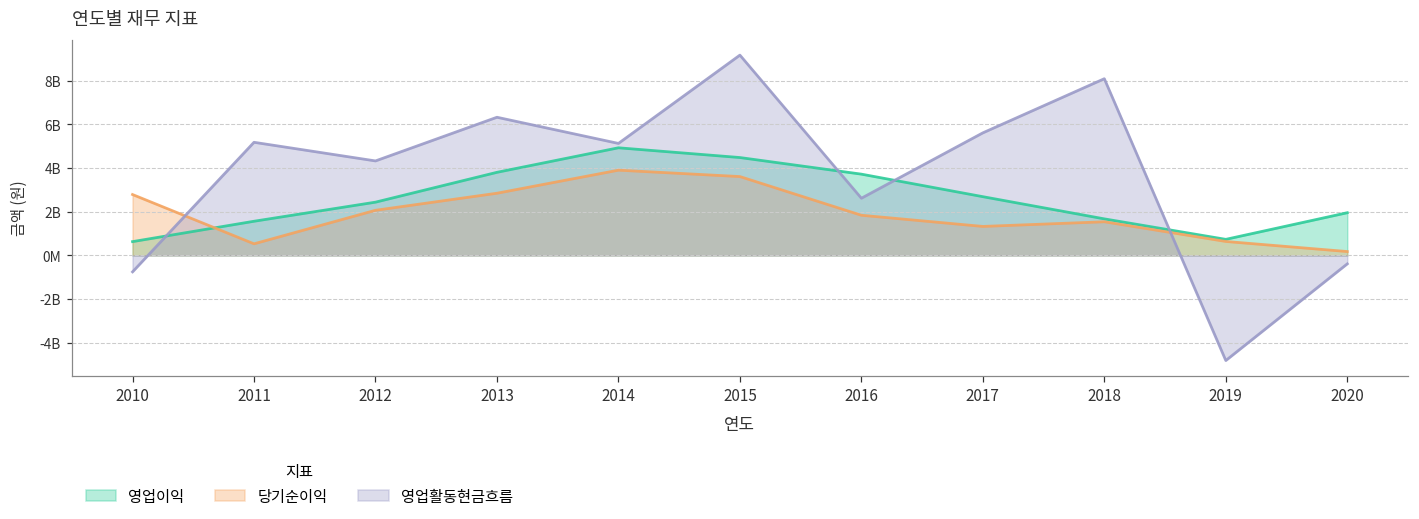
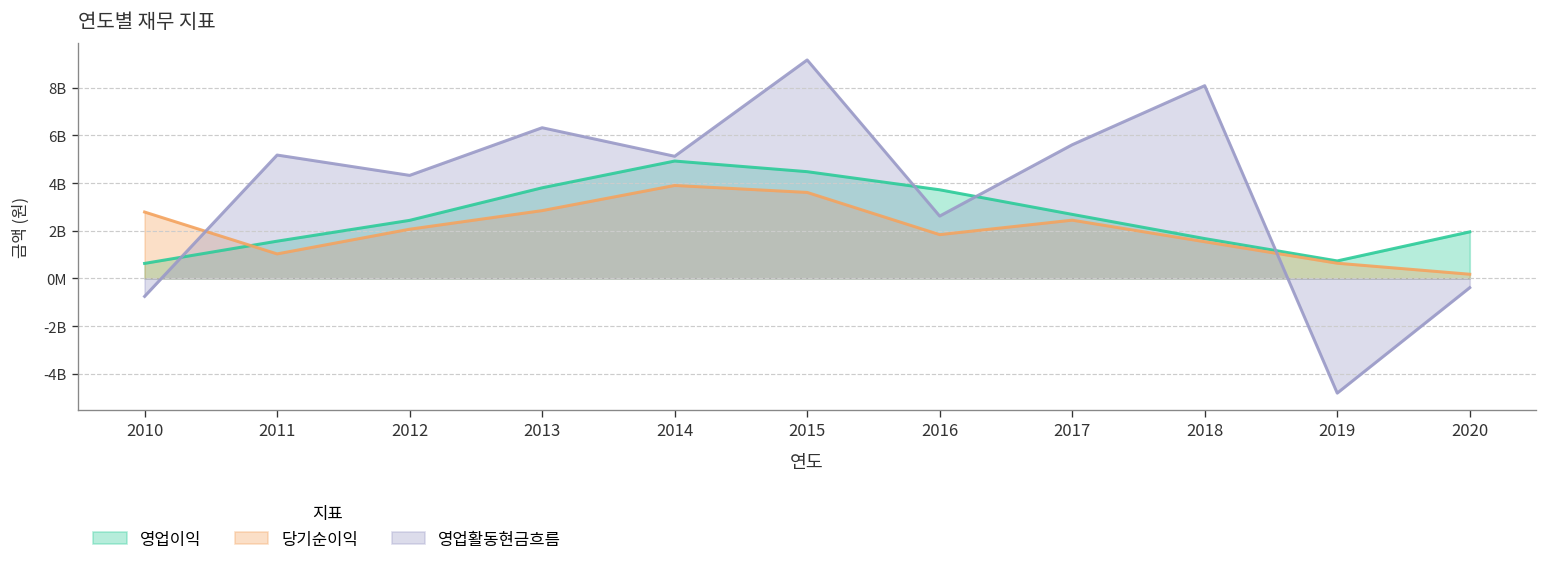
당기순이익, 2011: 500000000 -> 1000000000
당기순이익, 2017: 1300000000 -> 2400000000
